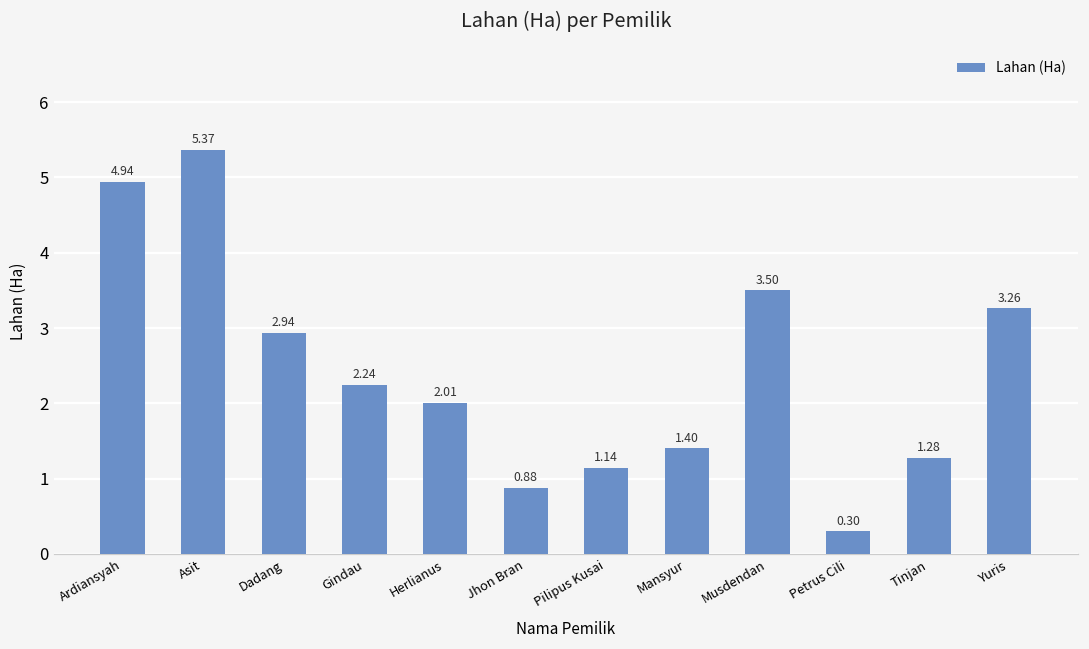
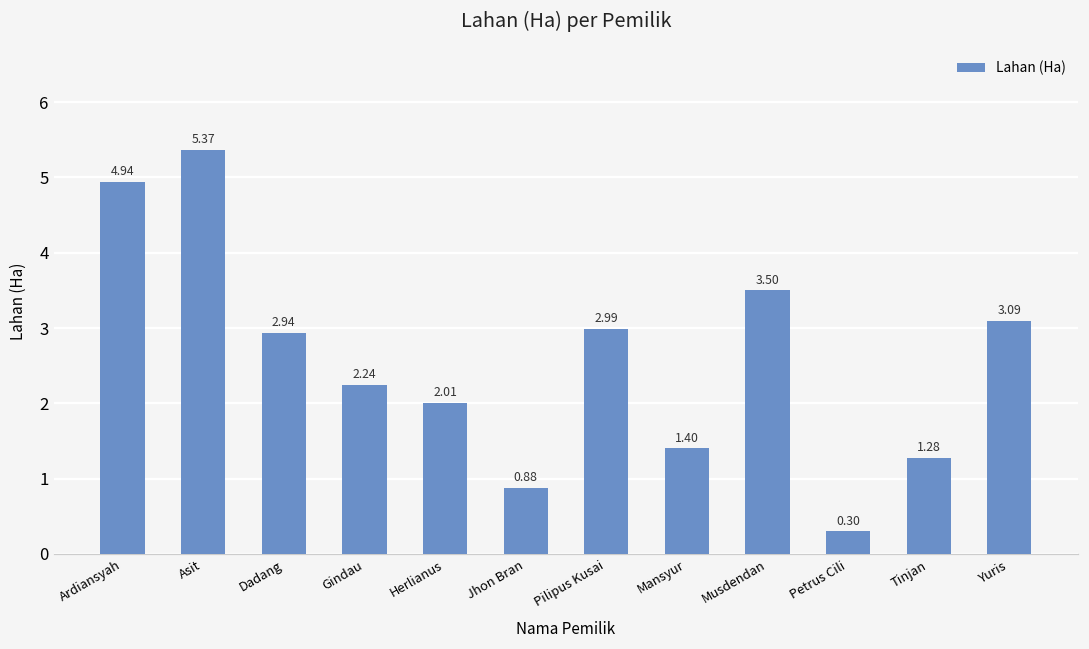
Pilipus Kusai: 1.14 -> 2.99
Yuris: 3.26 -> 3.09
